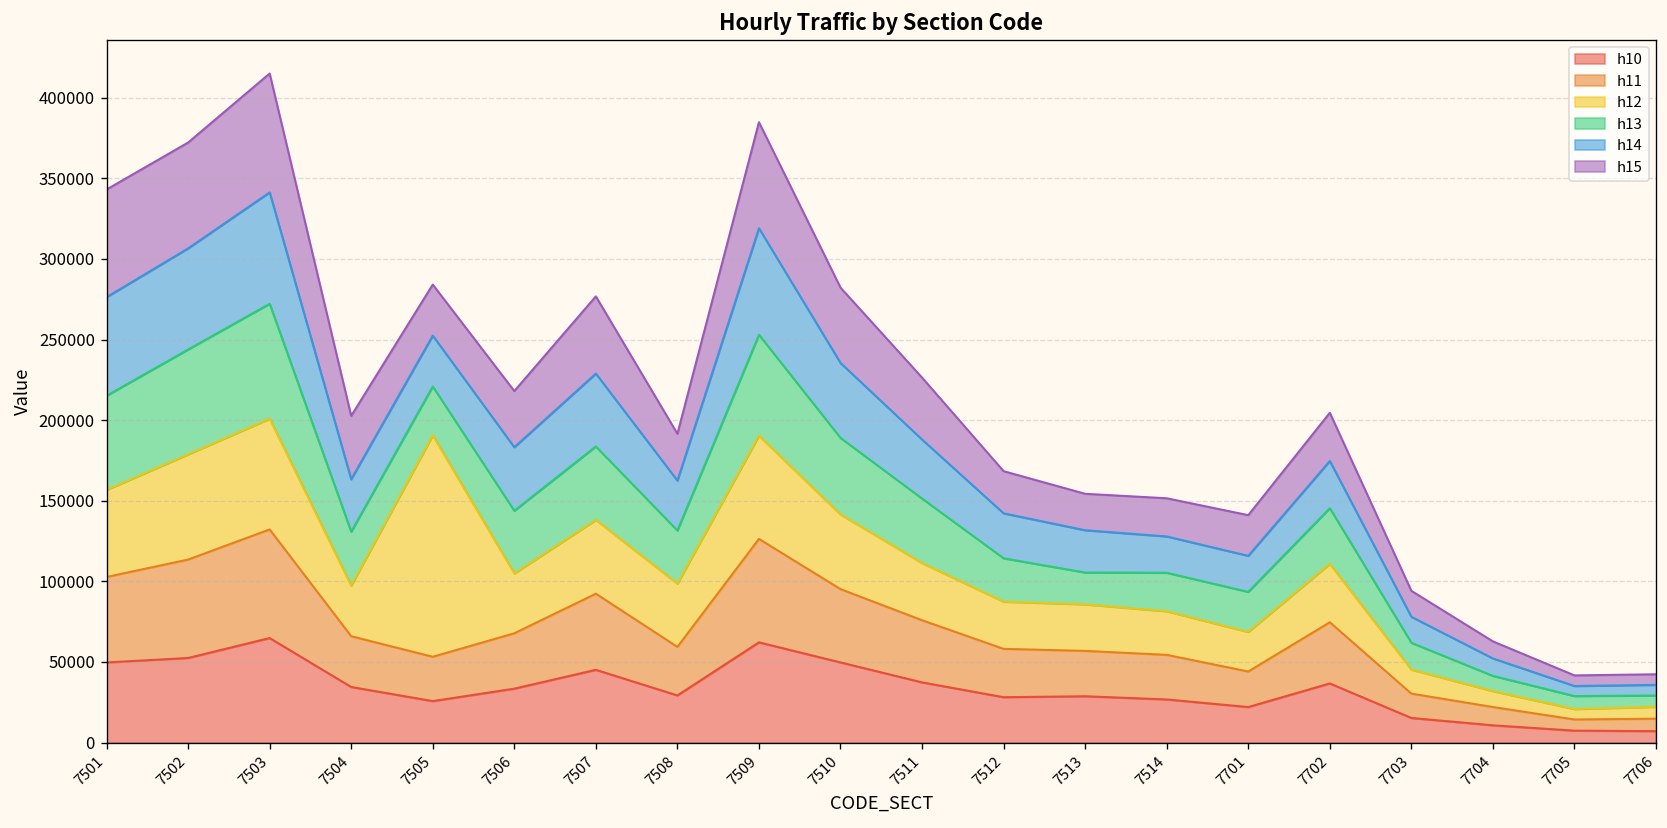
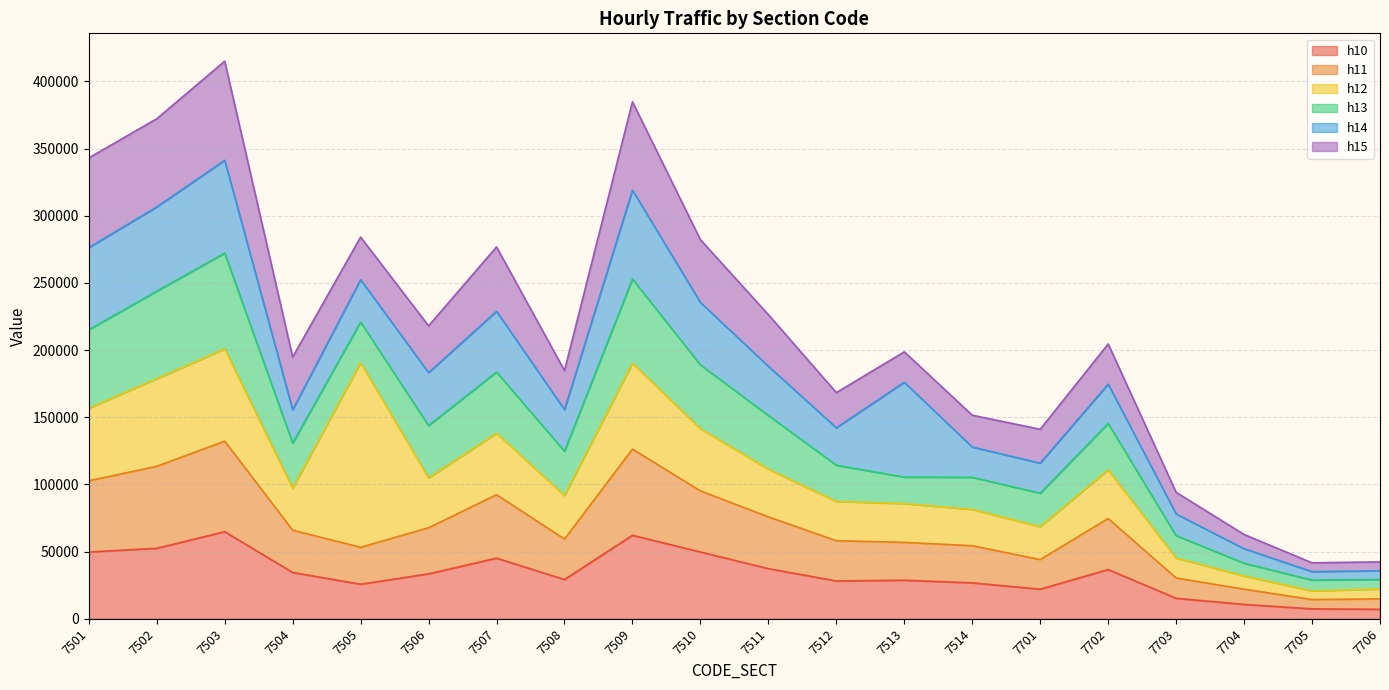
h14, 7504: 33000 -> 25000
h12, 7508: 39000 -> 32000
h14, 7513: 26000 -> 71000
